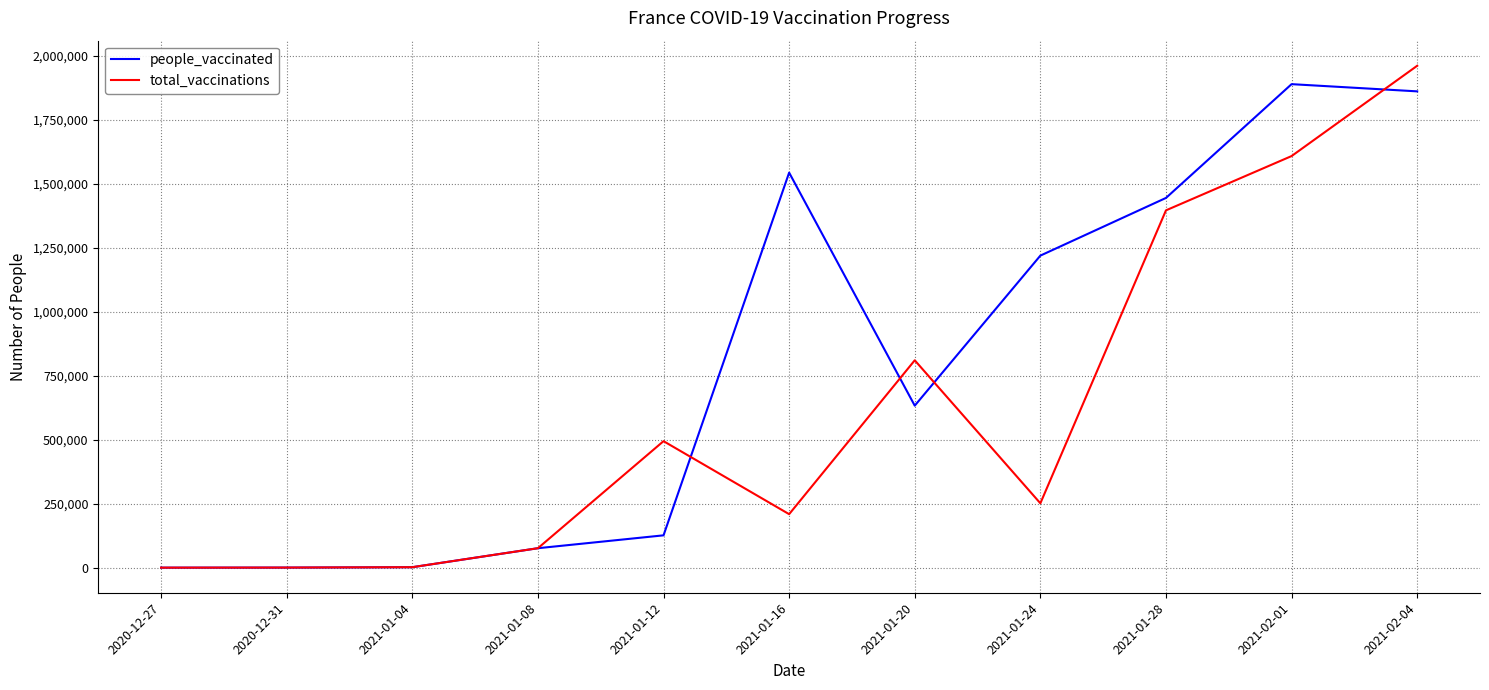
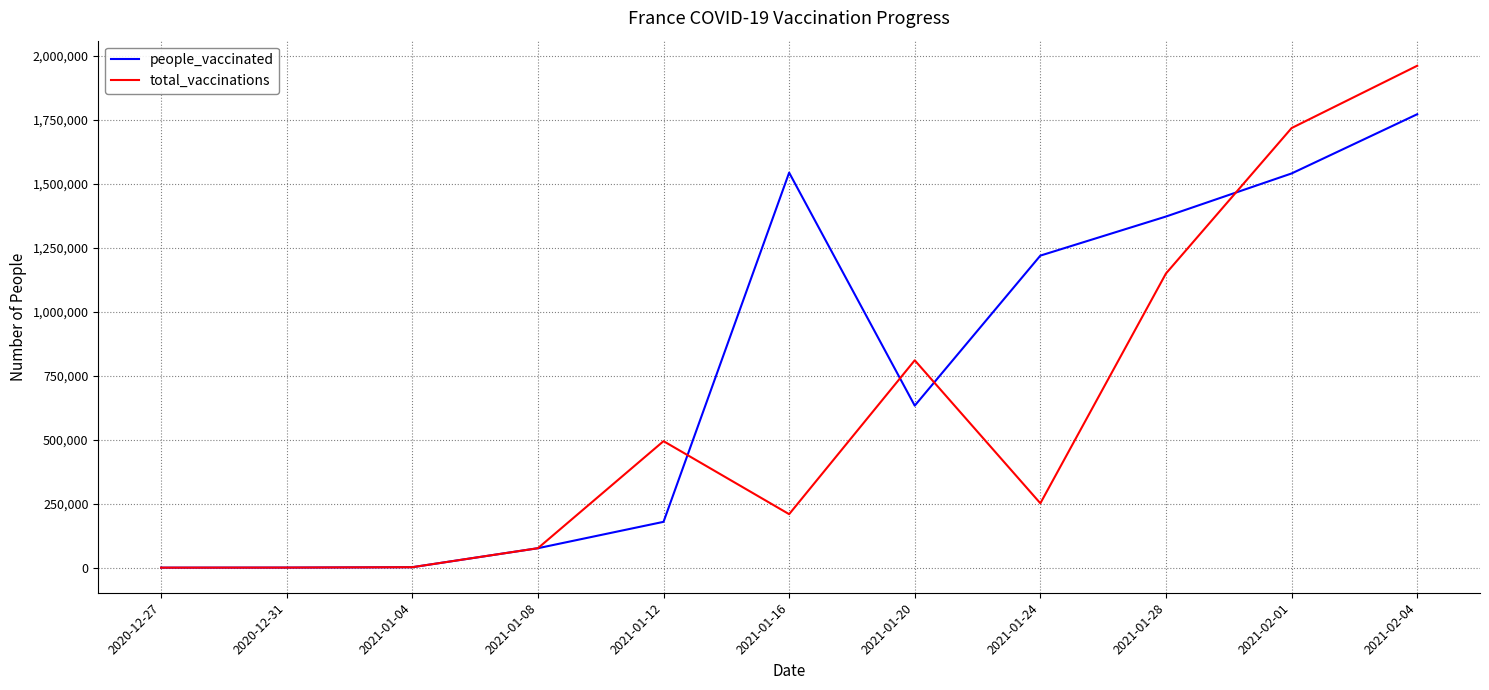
people_vaccinated, 2021-01-12: 130,000 -> 180,000
people_vaccinated, 2021-01-28: 1,450,000 -> 1,370,000
total_vaccinations, 2021-01-28: 1,400,000 -> 1,150,000
people_vaccinated, 2021-02-01: 1,890,000 -> 1,540,000
total_vaccinations, 2021-02-01: 1,610,000 -> 1,720,000
people_vaccinated, 2021-02-04: 1,860,000 -> 1,770,000
